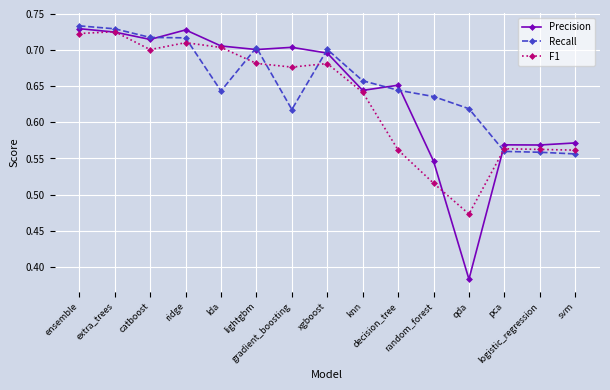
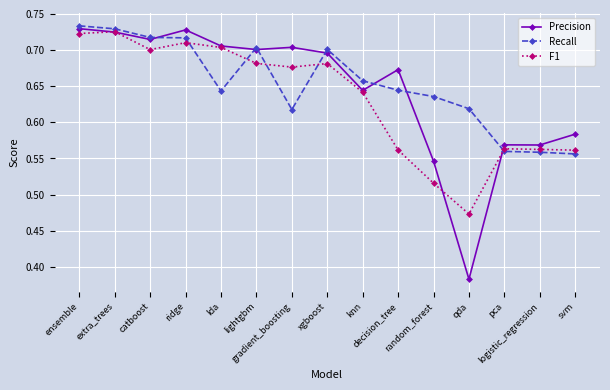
Precision, decision_tree: 0.65 -> 0.67
Precision, svm: 0.57 -> 0.58
